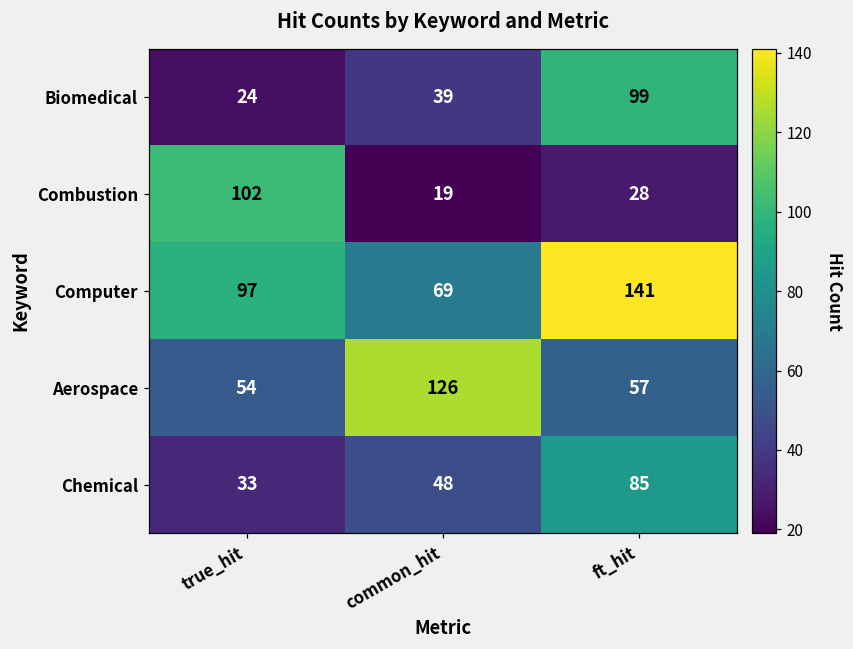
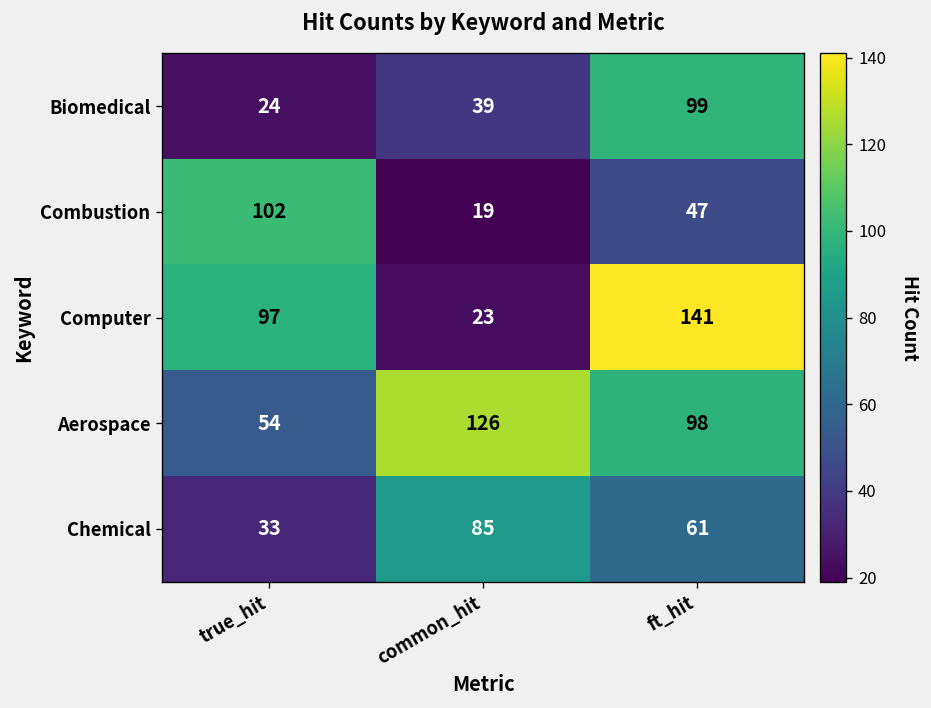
Combustion, ft_hit: 28 -> 47
Computer, common_hit: 69 -> 23
Aerospace, ft_hit: 57 -> 98
Chemical, common_hit: 48 -> 85
Chemical, ft_hit: 85 -> 61
